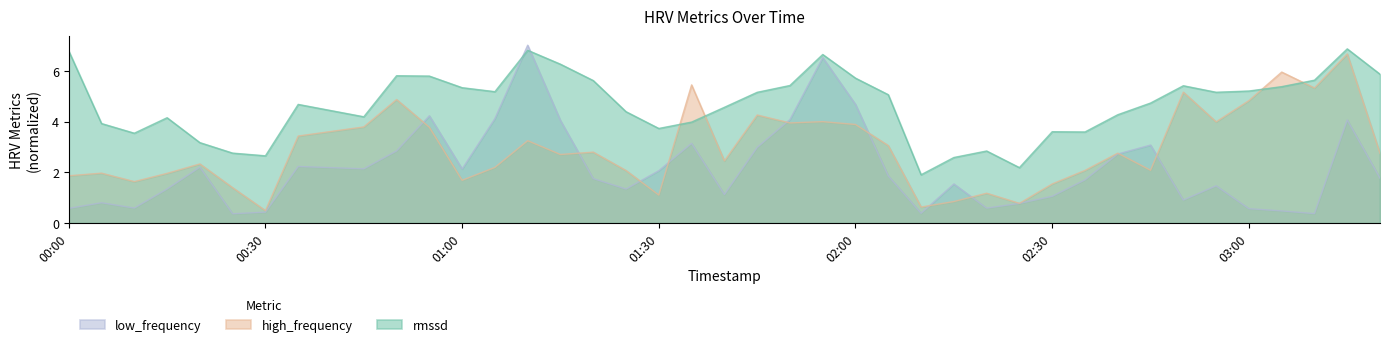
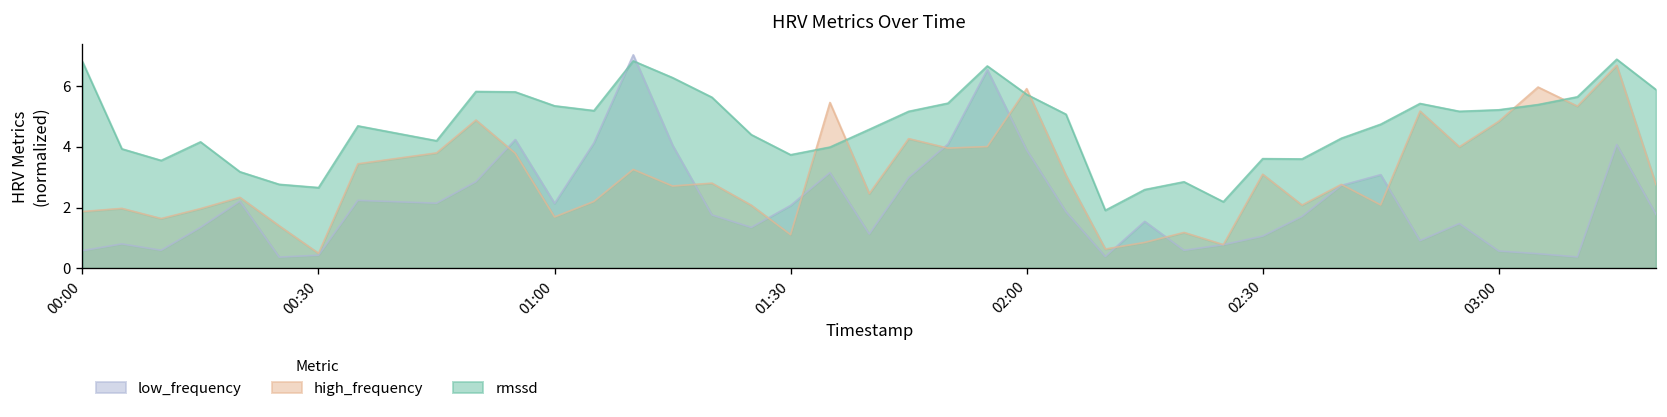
low_frequency, 02:00: 4.7 -> 3.9
high_frequency, 02:00: 3.9 -> 5.9
high_frequency, 02:30: 1.5 -> 3.1
